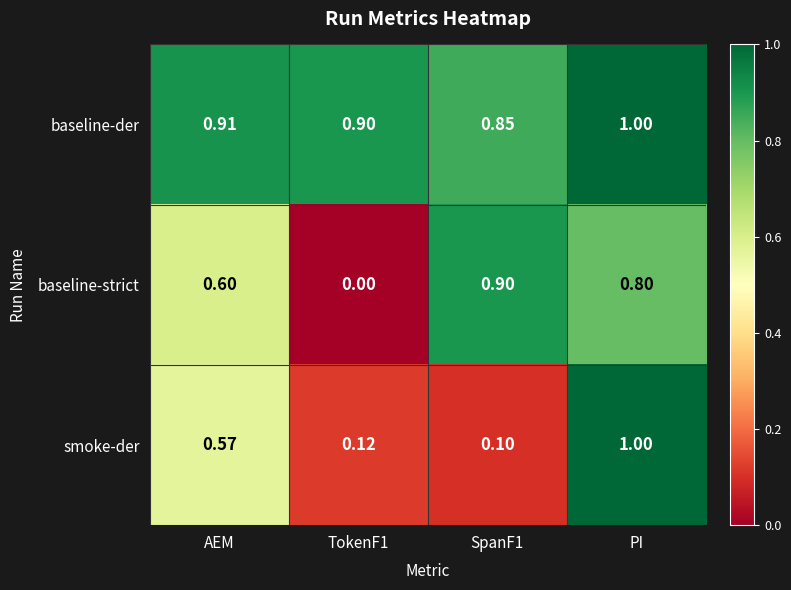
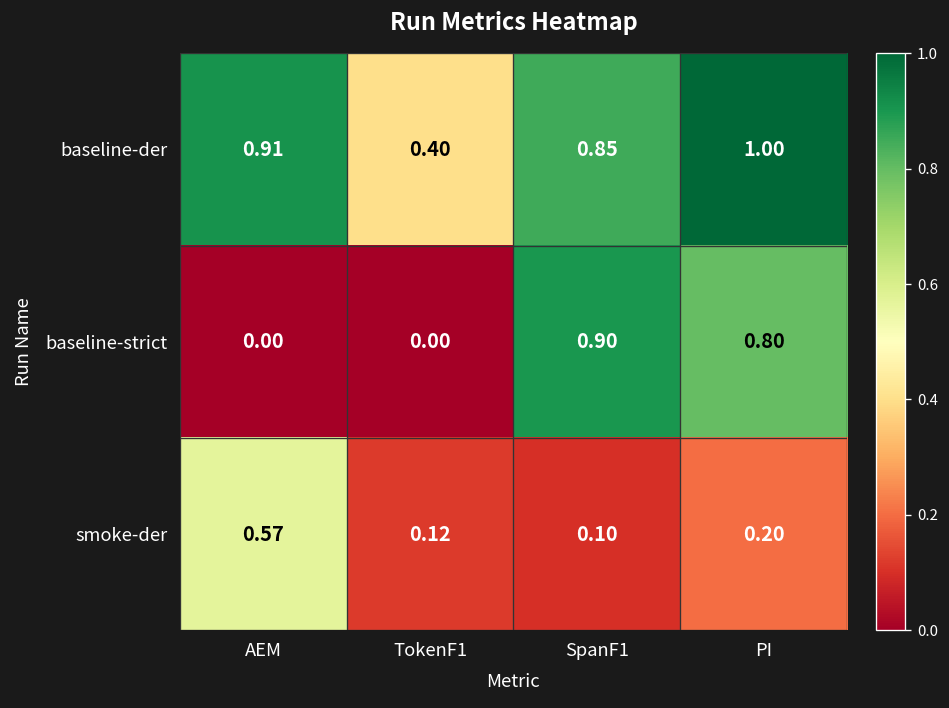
baseline-der, TokenF1: 0.90 -> 0.40
baseline-strict, AEM: 0.60 -> 0.00
smoke-der, PI: 1.00 -> 0.20
